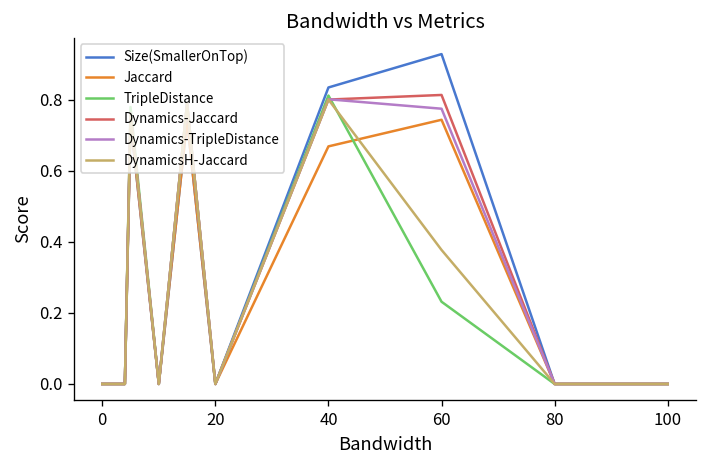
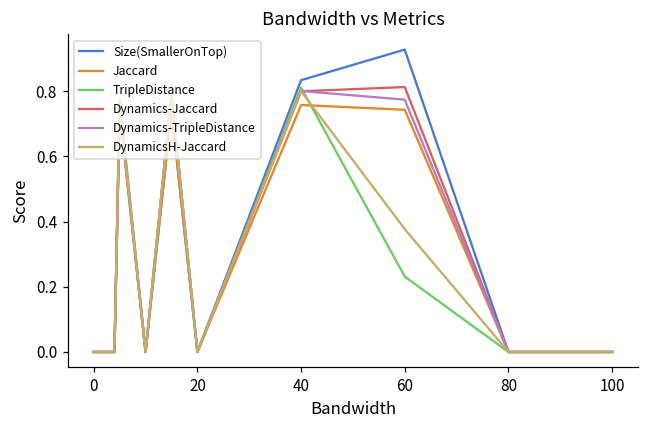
Jaccard, 40: 0.67 -> 0.76
